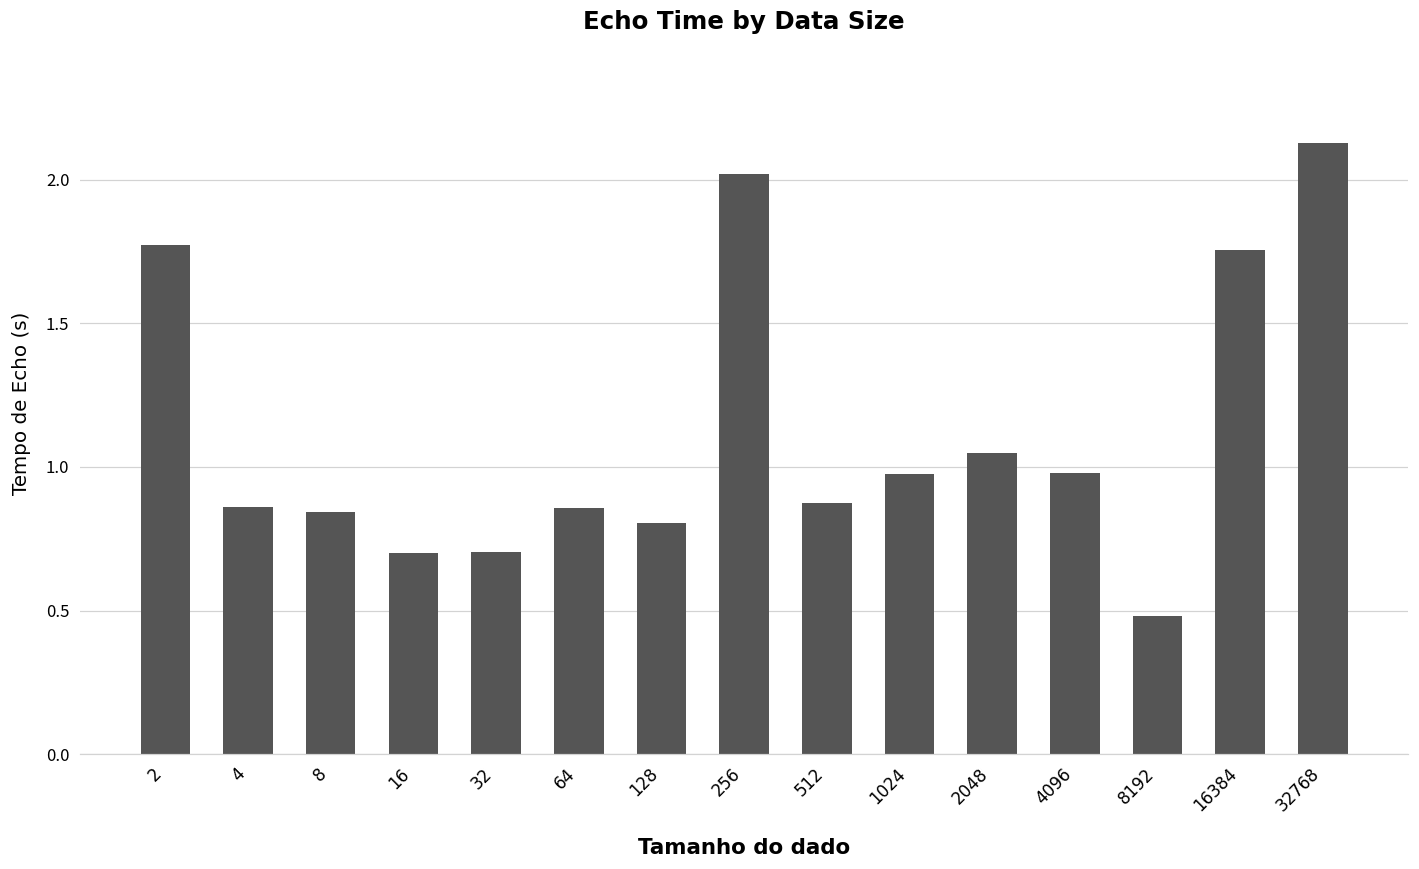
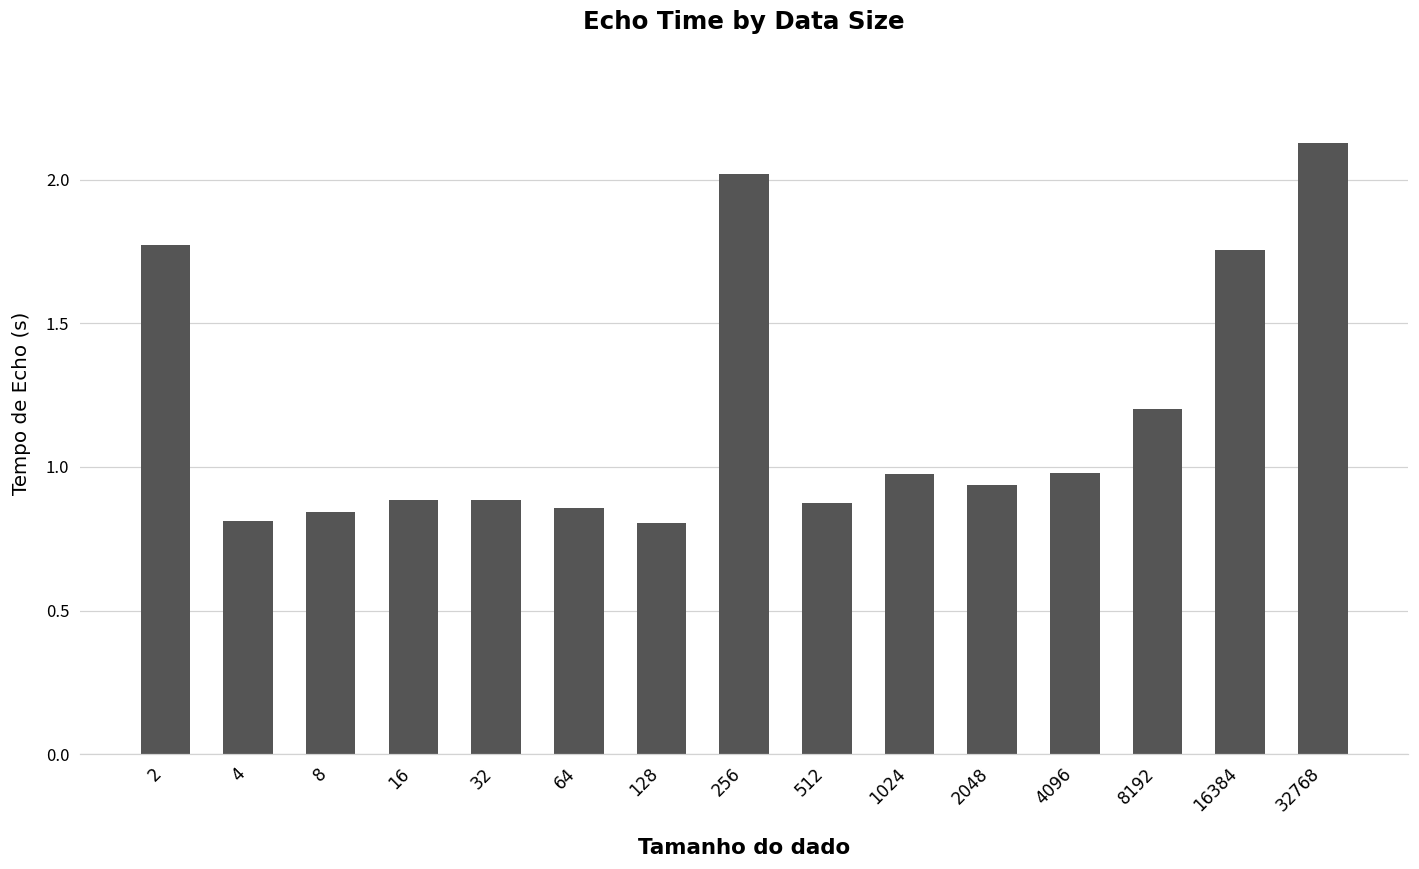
4: 0.86 -> 0.81
16: 0.70 -> 0.88
32: 0.70 -> 0.88
2048: 1.05 -> 0.94
8192: 0.48 -> 1.20
